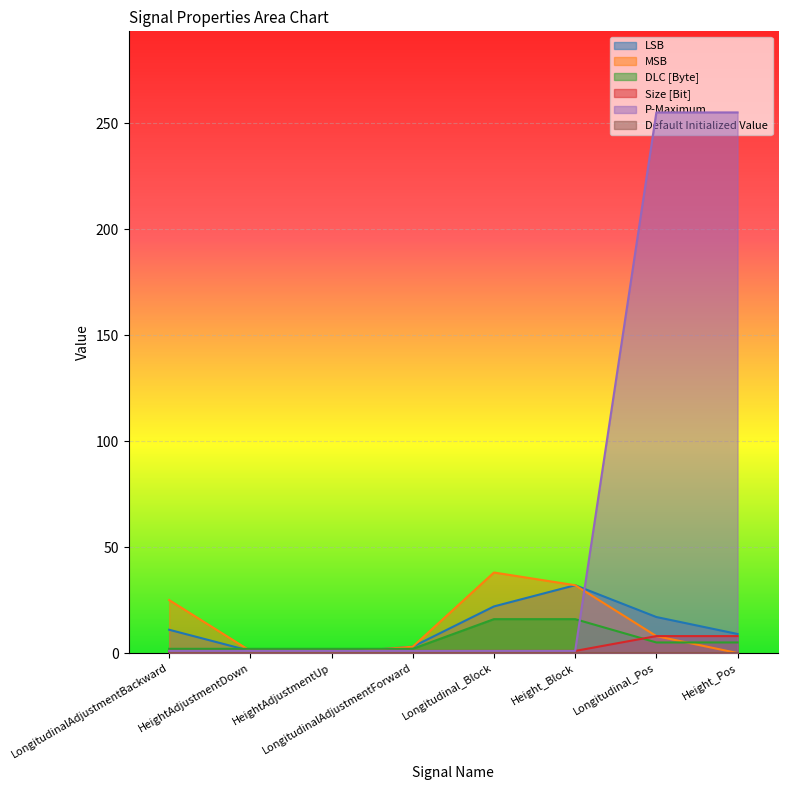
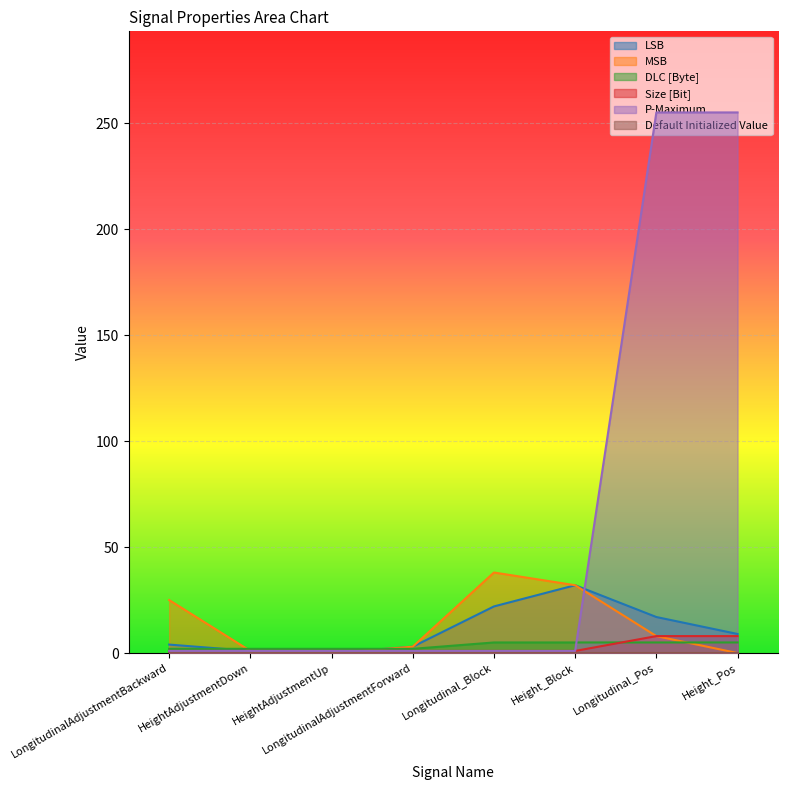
LSB, LongitudinalAdjustmentBackward: 11 -> 4
DLC [Byte], Longitudinal_Block: 16 -> 5
DLC [Byte], Height_Block: 16 -> 5
